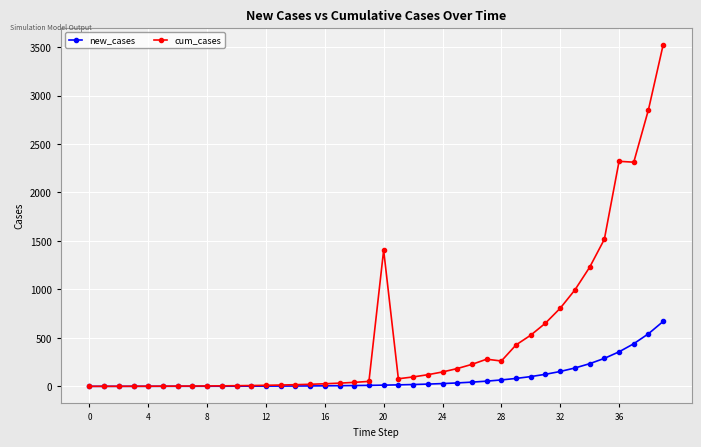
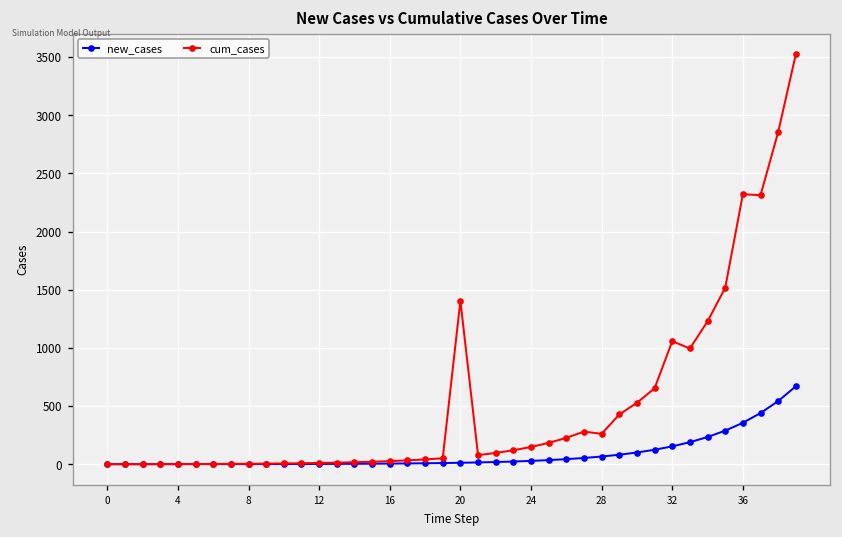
cum_cases, 32: 800 -> 1100
